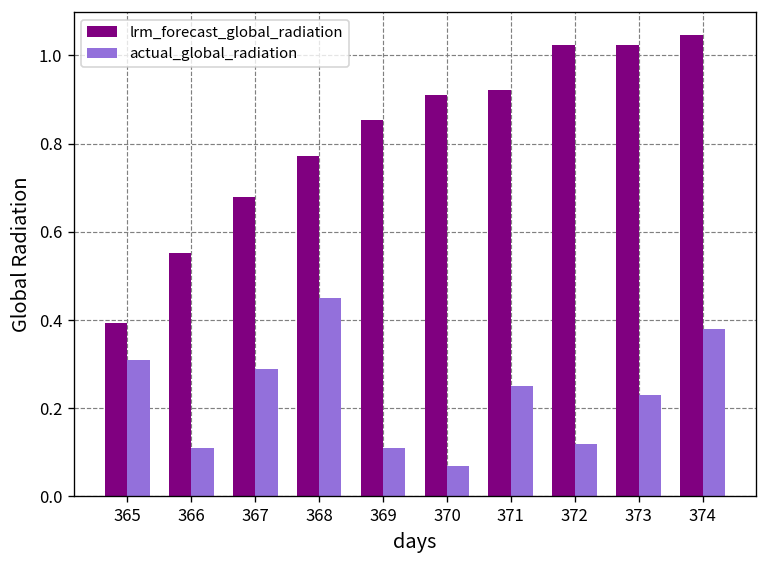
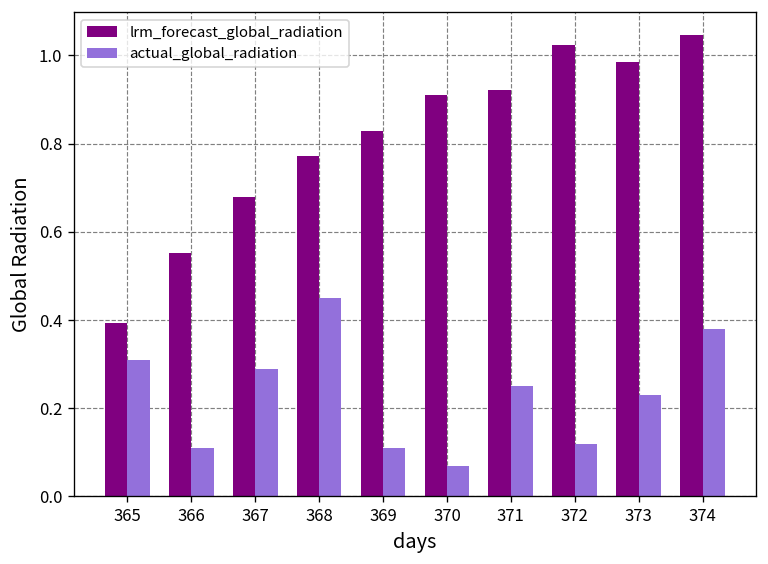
lrm_forecast_global_radiation, 369: 0.85 -> 0.83
lrm_forecast_global_radiation, 373: 1.02 -> 0.99
